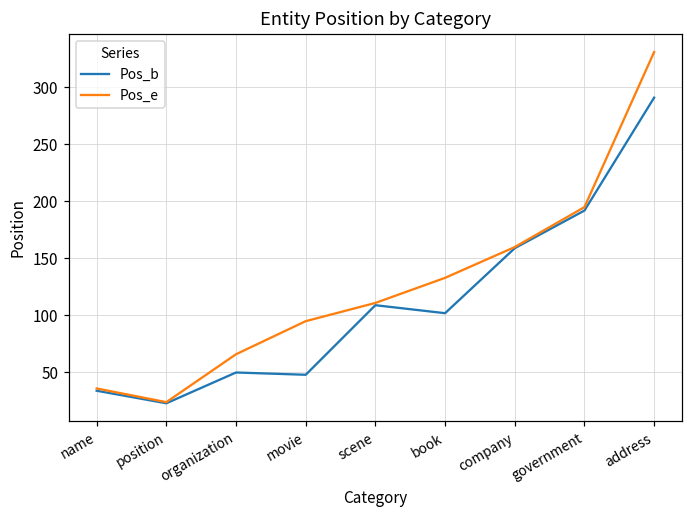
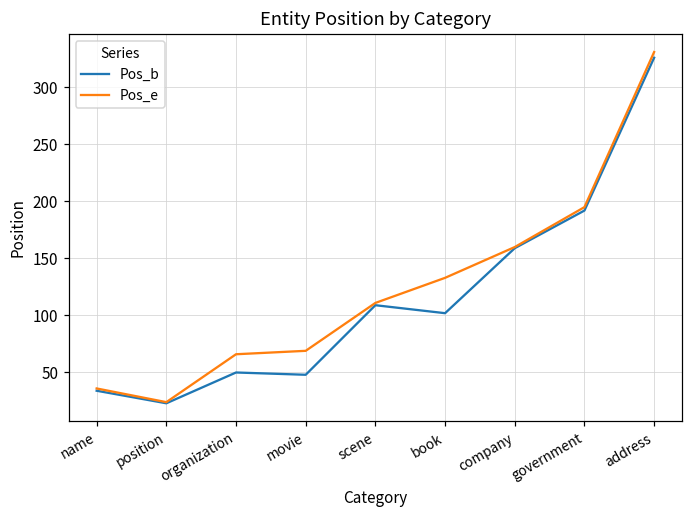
Pos_e, movie: 95 -> 69
Pos_b, address: 291 -> 326
